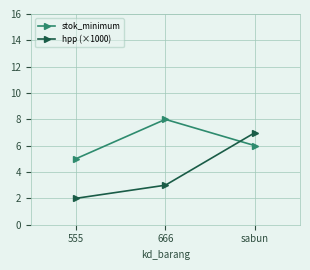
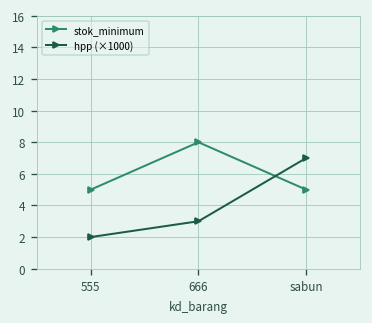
stok_minimum, sabun: 6 -> 5
